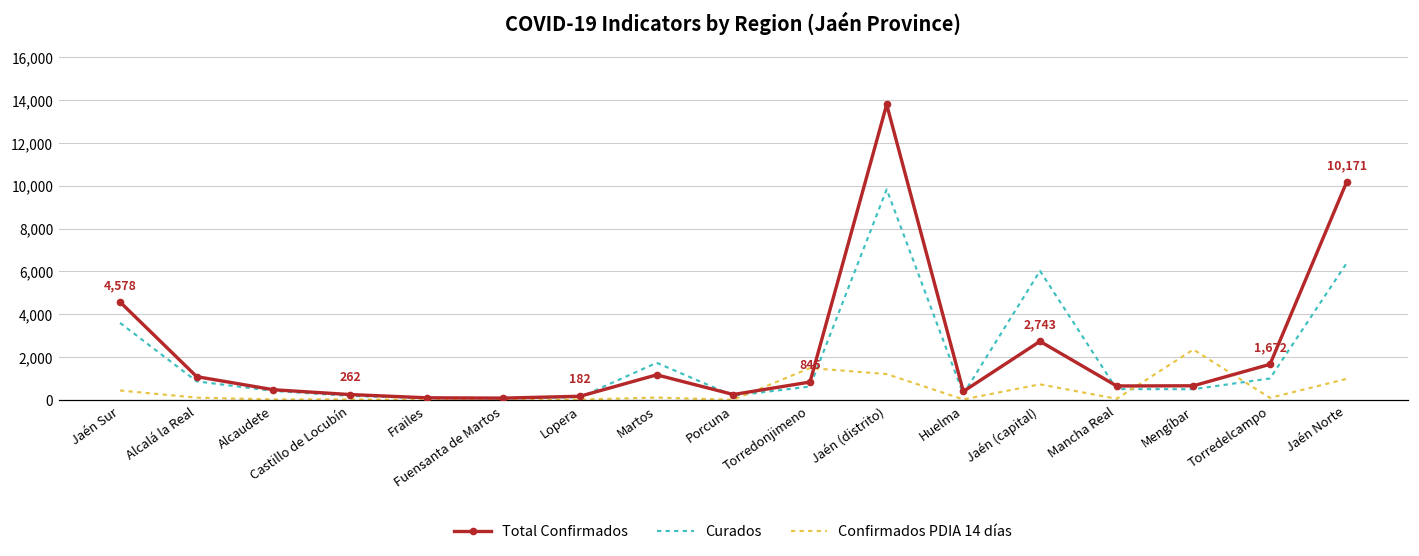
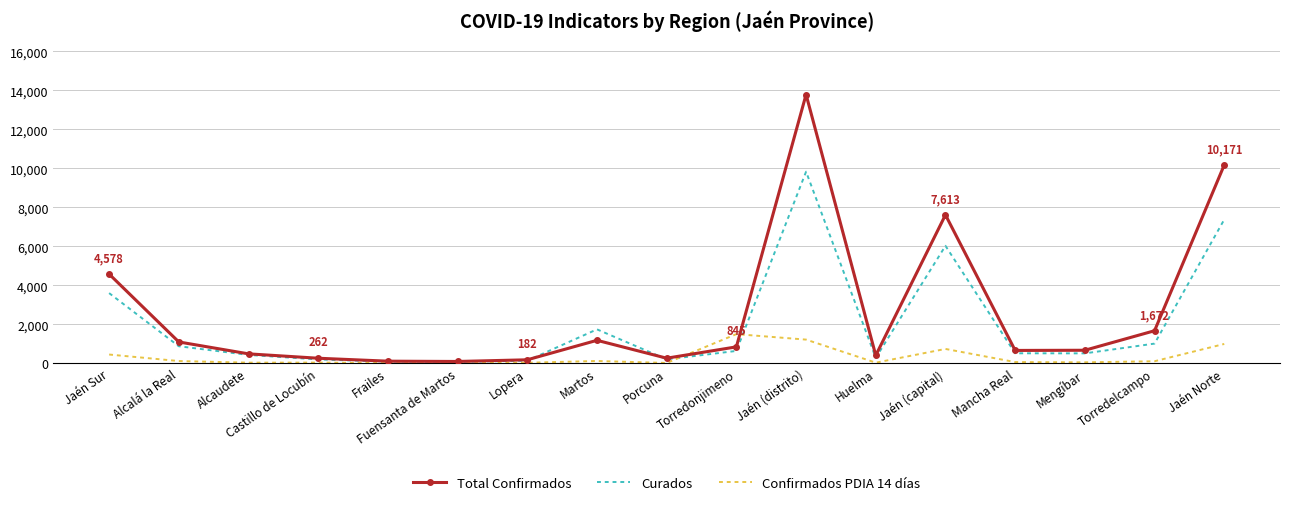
Total Confirmados, Jaén (capital): 2,743 -> 7,613
Confirmados PDIA 14 días, Mengíbar: 2,400 -> 100
Curados, Jaén Norte: 6,400 -> 7,400
